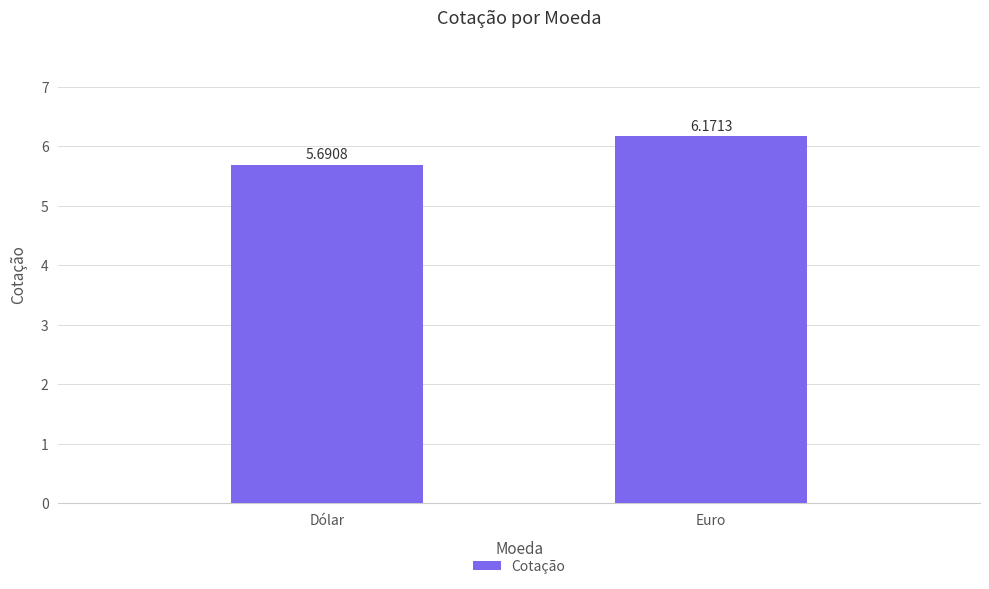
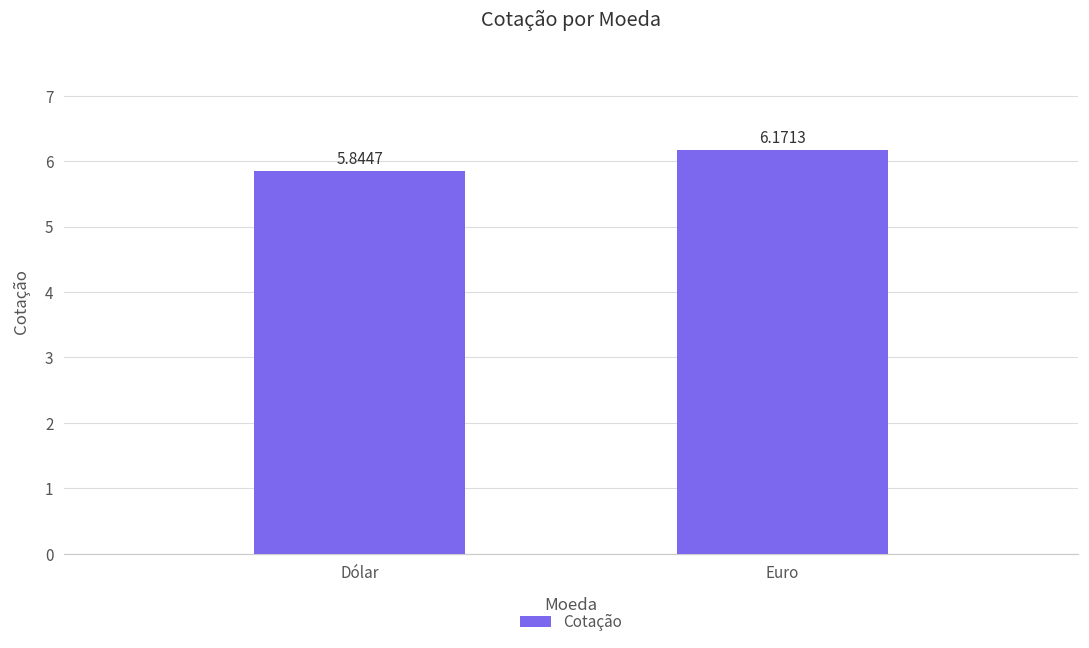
Dólar: 5.6908 -> 5.8447
